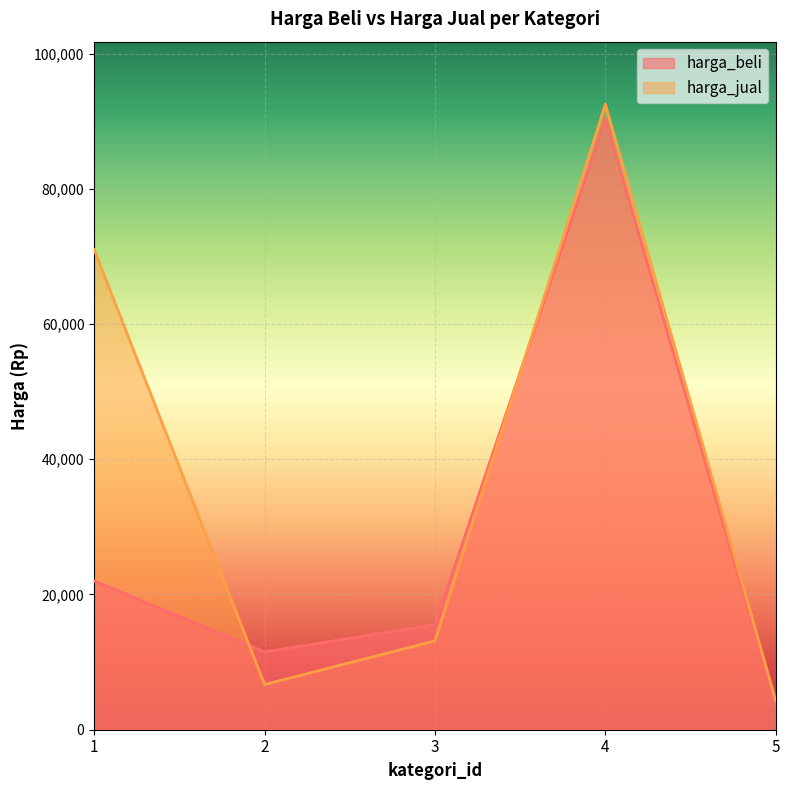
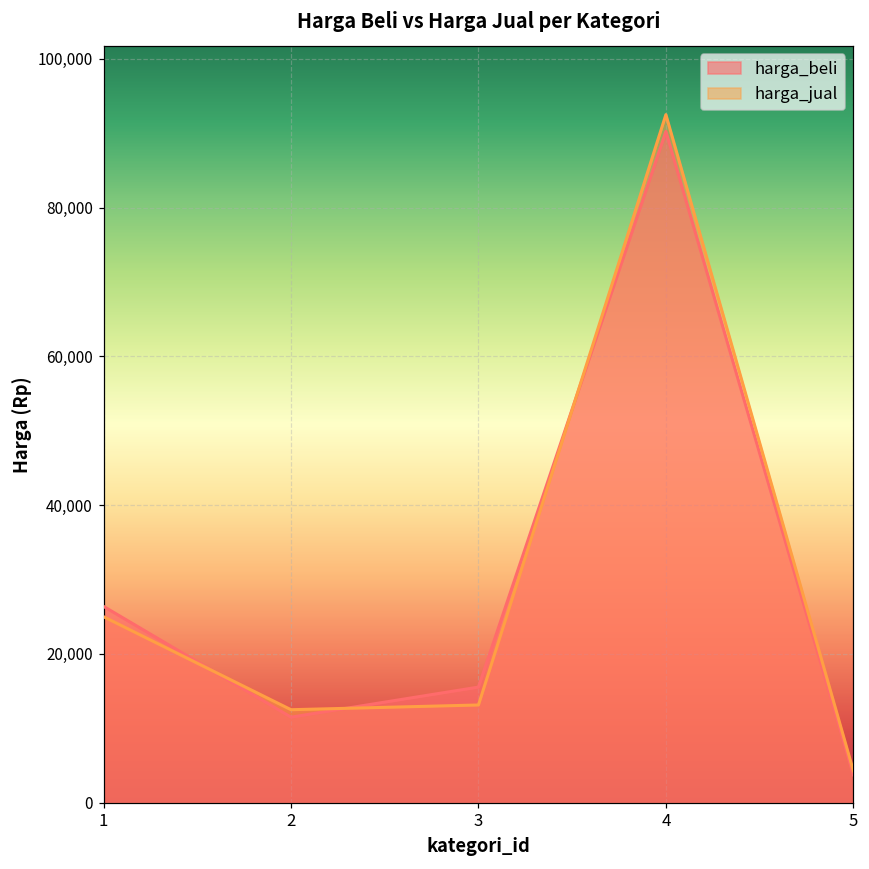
harga_beli, 1: 22,000 -> 26,000
harga_jual, 1: 71,000 -> 25,000
harga_jual, 2: 7,000 -> 13,000
